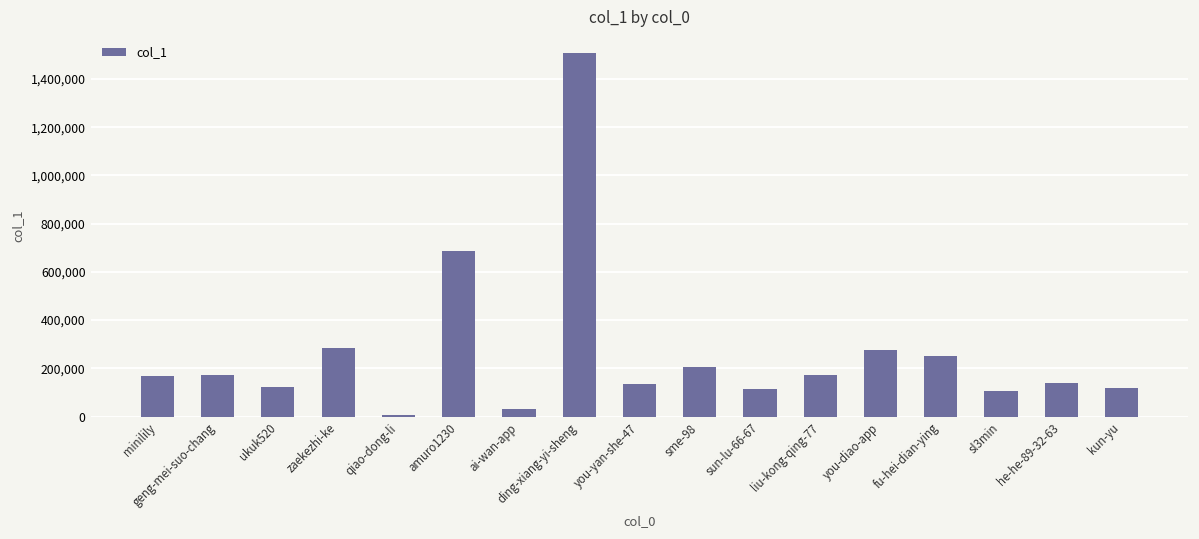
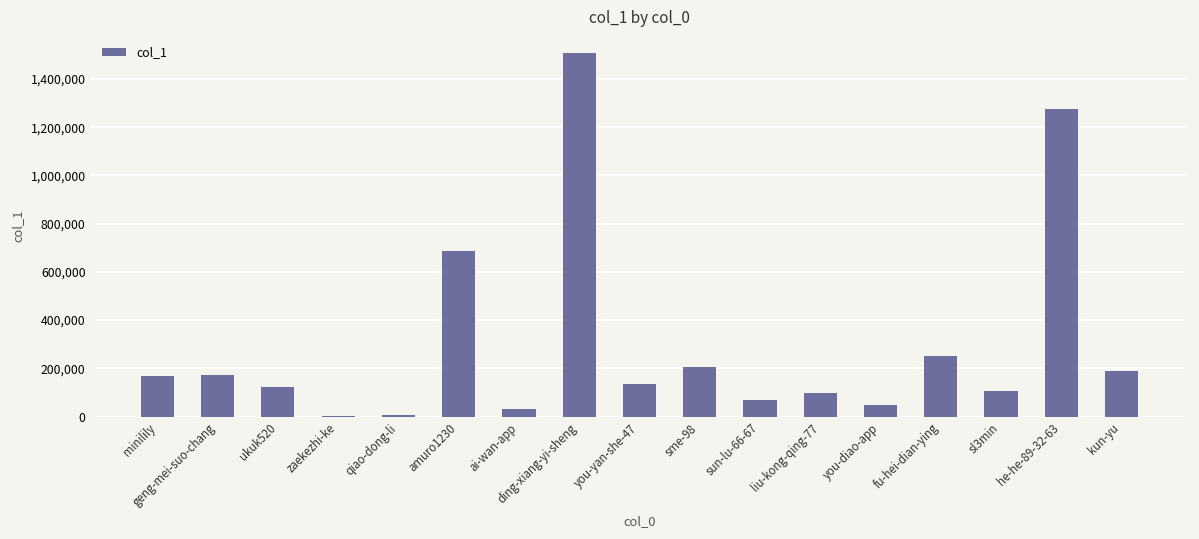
zaekezhi-ke: 290,000 -> 0
sun-lu-66-67: 120,000 -> 70,000
liu-kong-qing-77: 170,000 -> 100,000
you-diao-app: 280,000 -> 50,000
he-he-89-32-63: 140,000 -> 1,280,000
kun-yu: 120,000 -> 190,000
